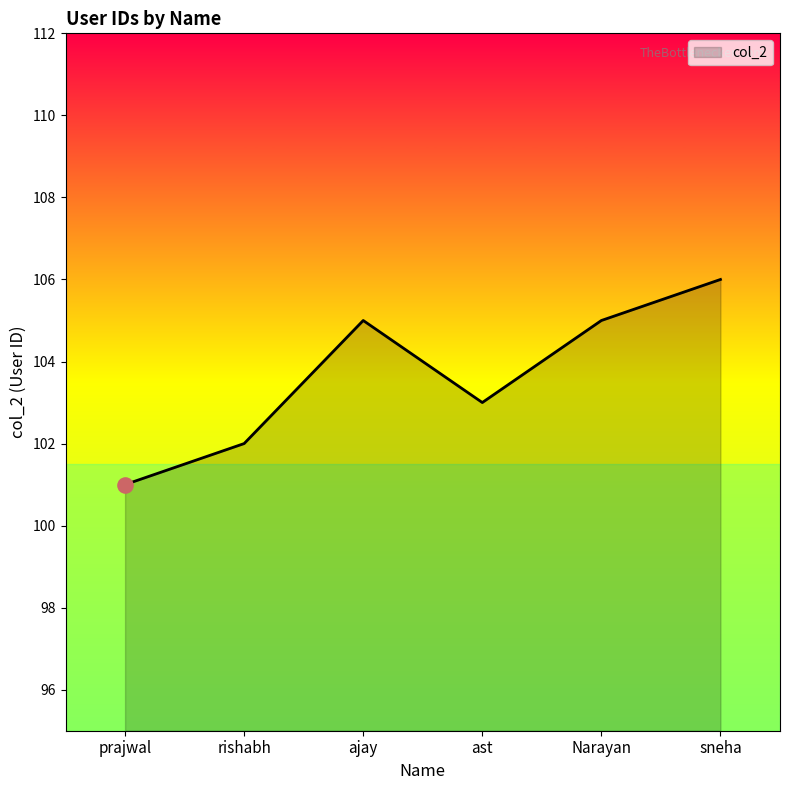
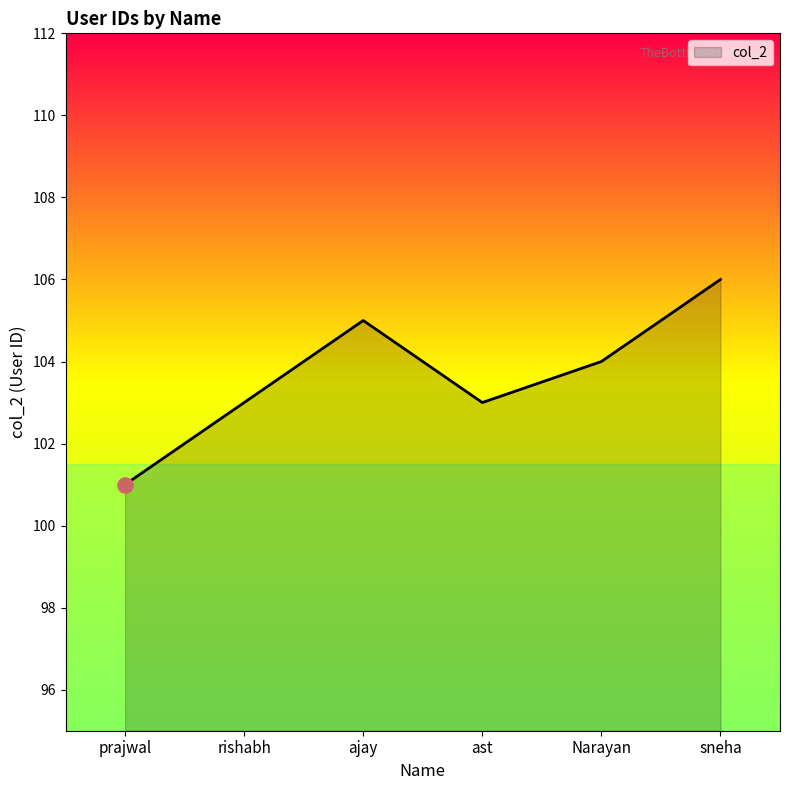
col_2, rishabh: 102 -> 103
col_2, Narayan: 105 -> 104
